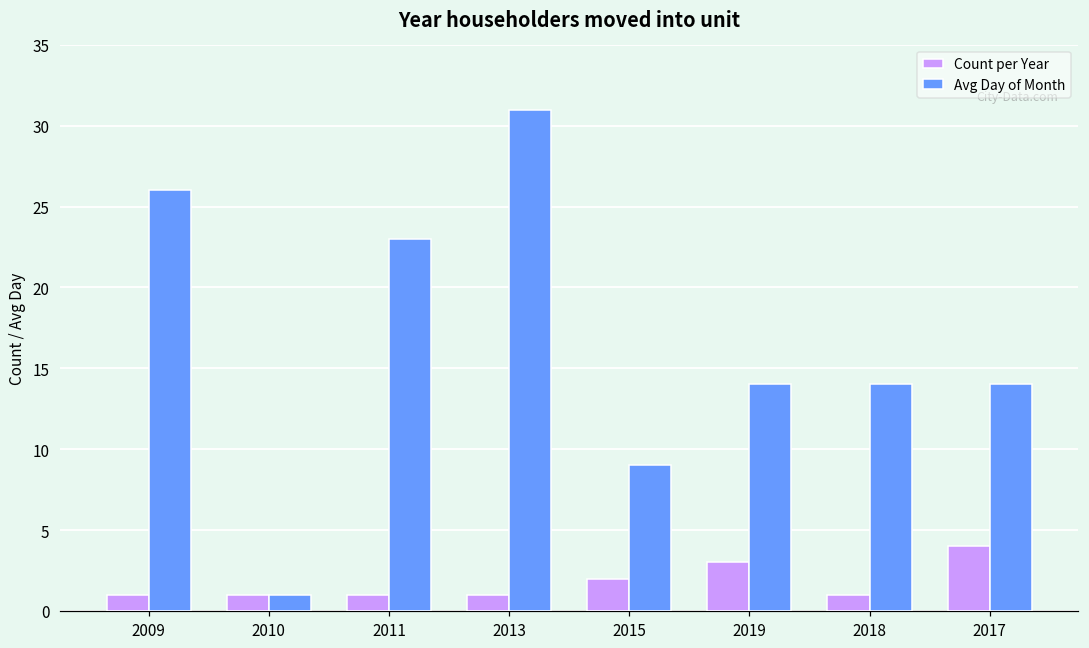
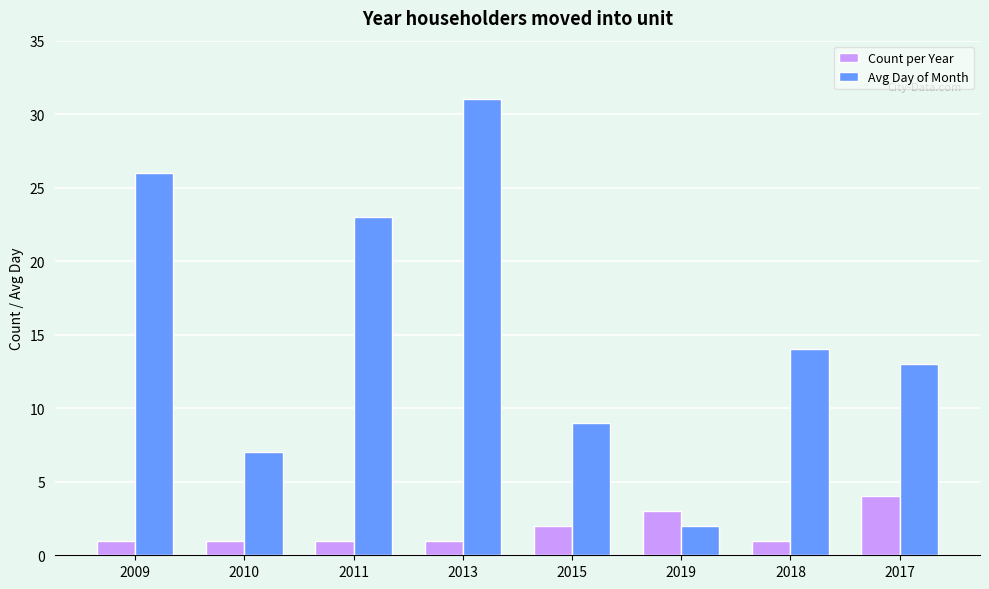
Avg Day of Month, 2010: 1 -> 7
Avg Day of Month, 2019: 14 -> 2
Avg Day of Month, 2017: 14 -> 13
